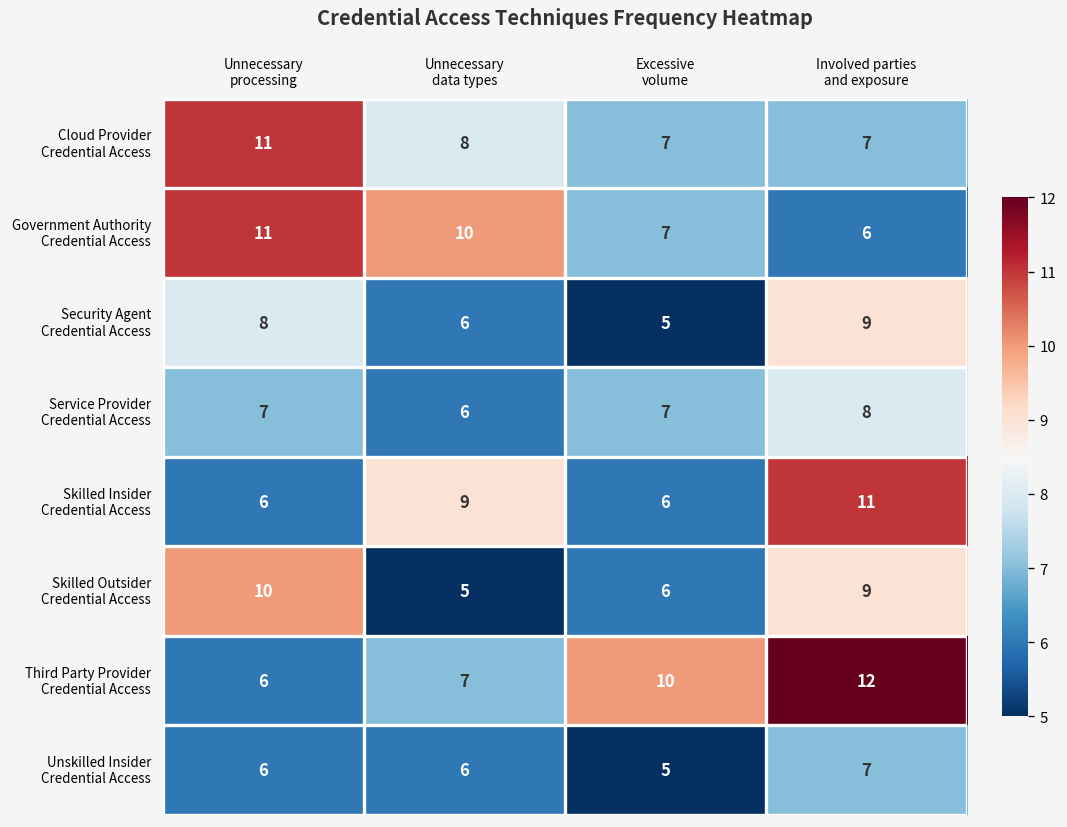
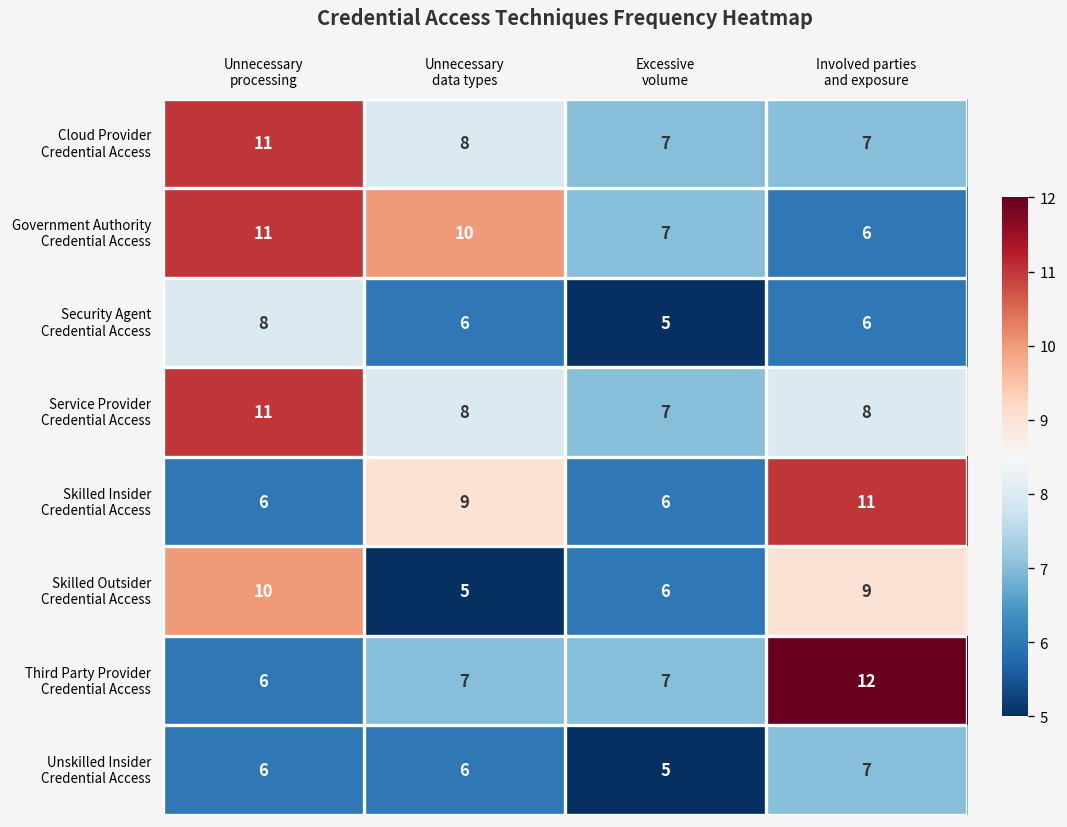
Security Agent Credential Access, Involved parties and exposure: 9 -> 6
Service Provider Credential Access, Unnecessary processing: 7 -> 11
Service Provider Credential Access, Unnecessary data types: 6 -> 8
Third Party Provider Credential Access, Excessive volume: 10 -> 7
